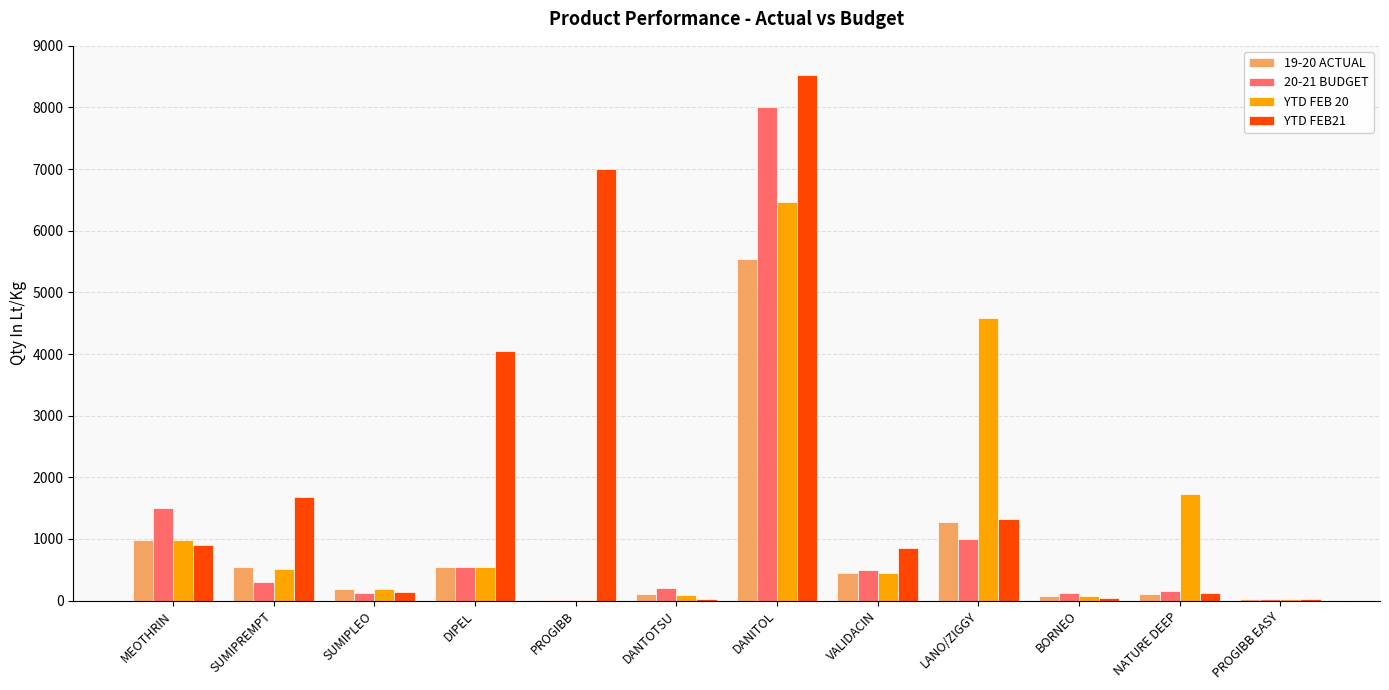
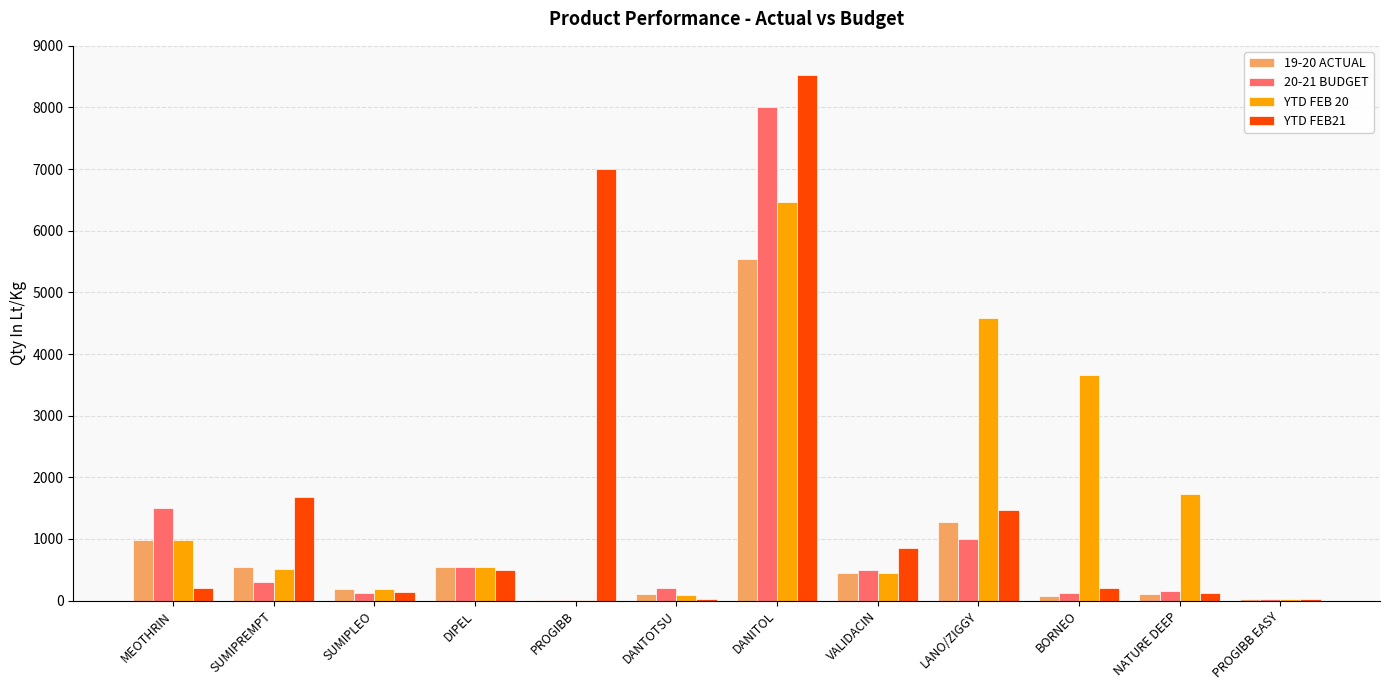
YTD FEB21, MEOTHRIN: 900 -> 200
YTD FEB21, DIPEL: 4100 -> 500
YTD FEB21, LANO/ZIGGY: 1300 -> 1500
YTD FEB 20, BORNEO: 100 -> 3700
YTD FEB21, BORNEO: 100 -> 200
